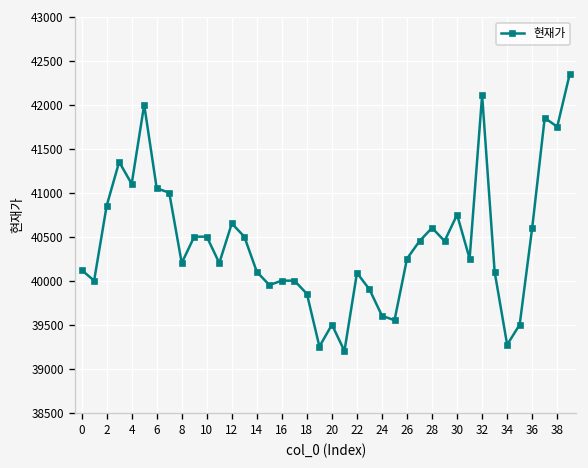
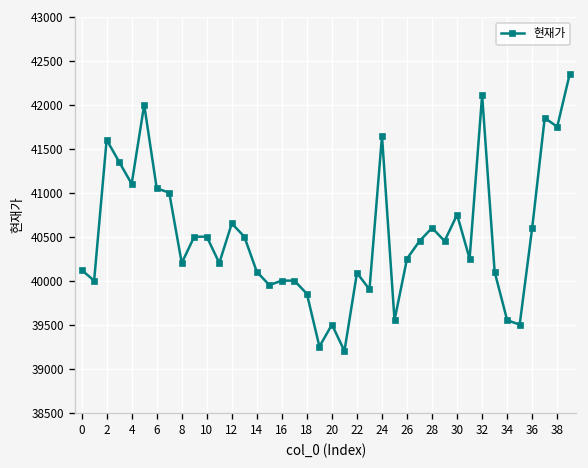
2: 40900 -> 41600
24: 39600 -> 41600
34: 39300 -> 39600
